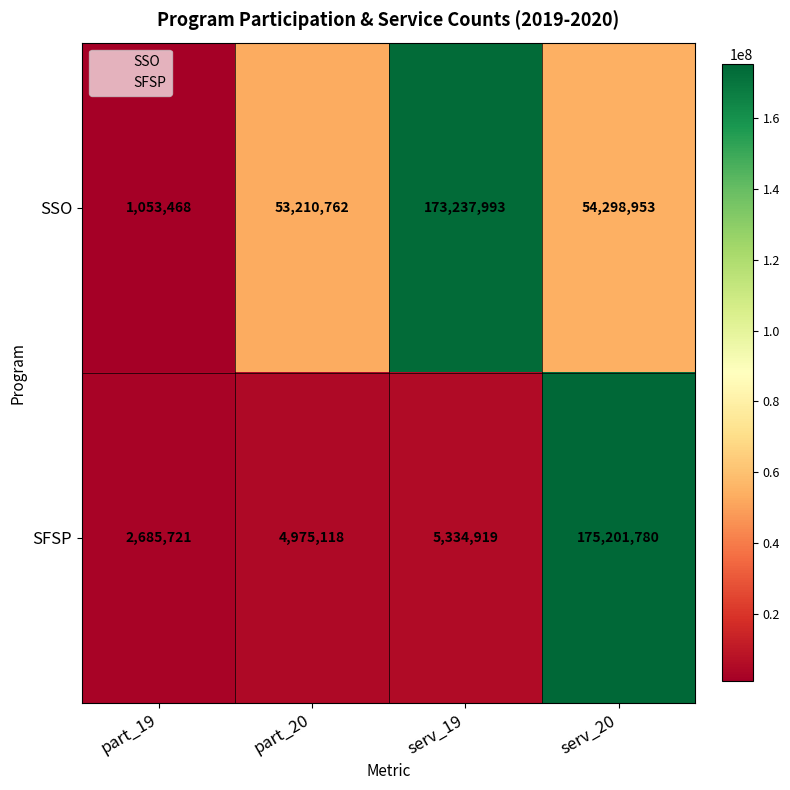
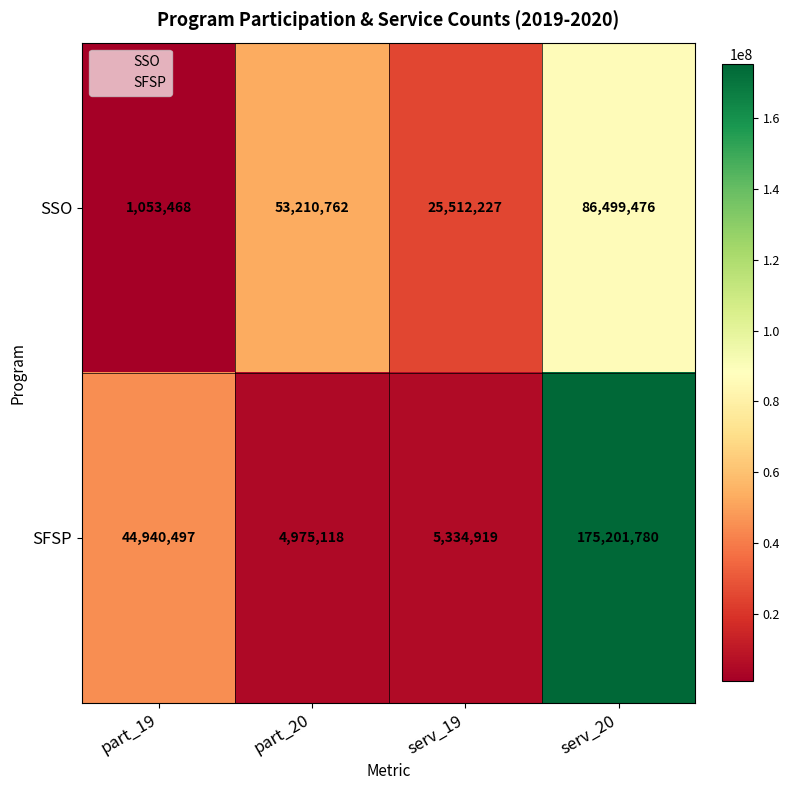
SSO, serv_19: 173,237,993 -> 25,512,227
SSO, serv_20: 54,298,953 -> 86,499,476
SFSP, part_19: 2,685,721 -> 44,940,497
